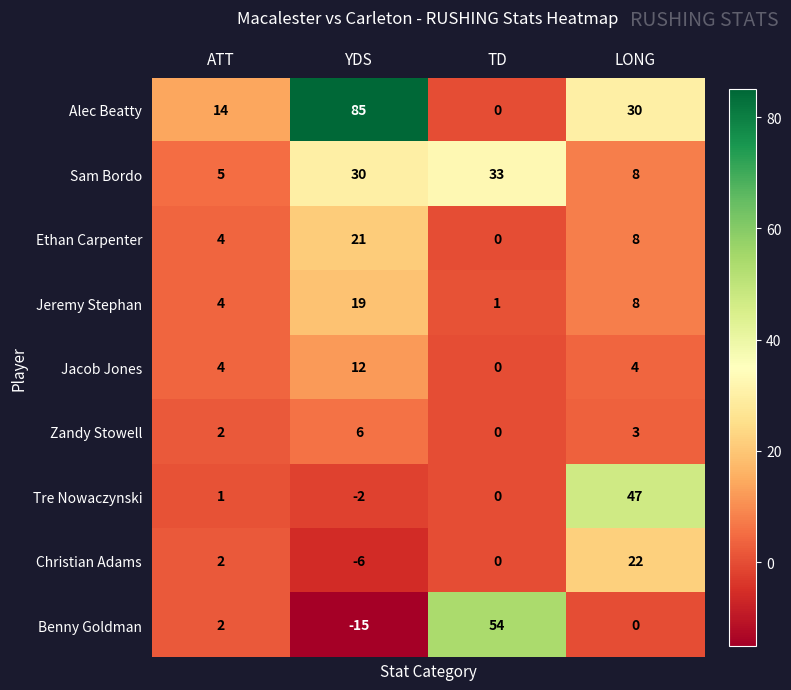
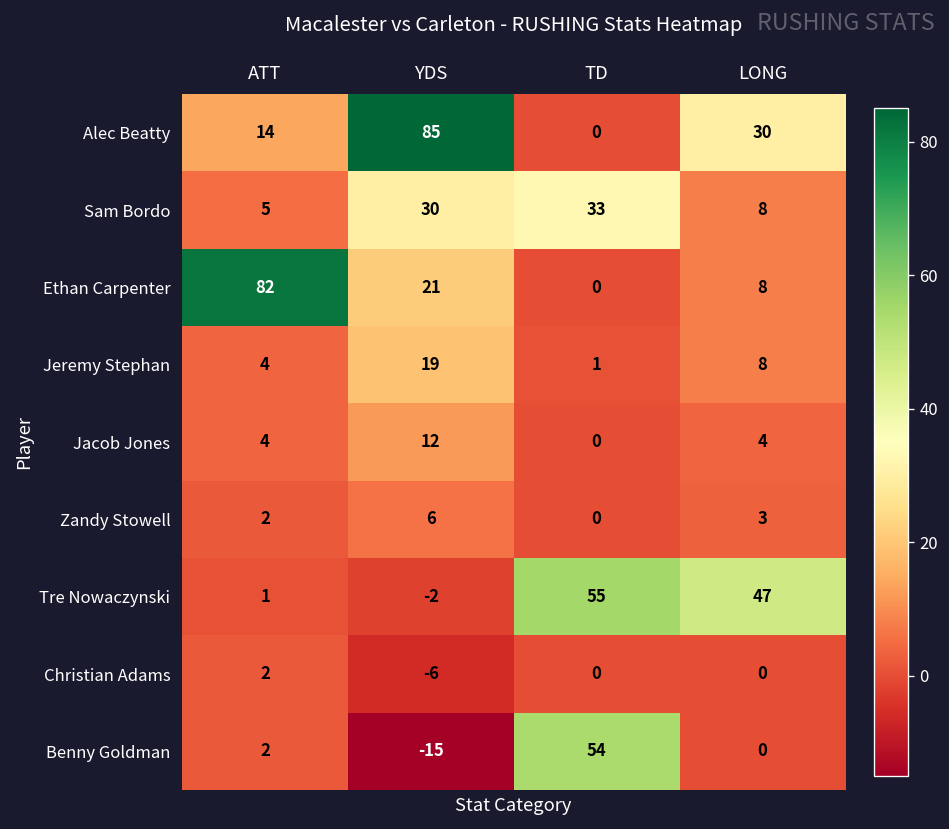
Ethan Carpenter, ATT: 4 -> 82
Tre Nowaczynski, TD: 0 -> 55
Christian Adams, LONG: 22 -> 0
